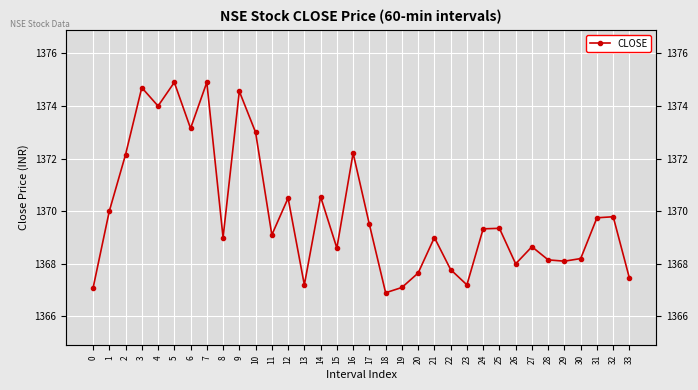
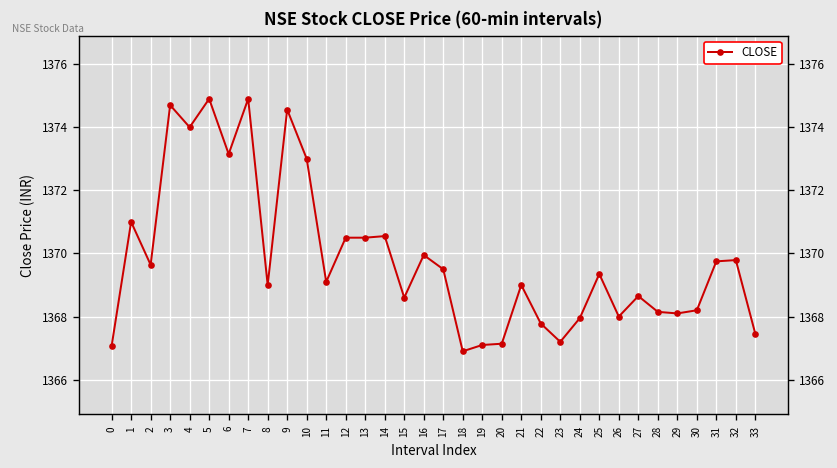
1: 1370 -> 1371
2: 1372.2 -> 1369.6
13: 1367.2 -> 1370.5
16: 1372.2 -> 1370.0
20: 1367.7 -> 1367.1
24: 1369.3 -> 1368.0
